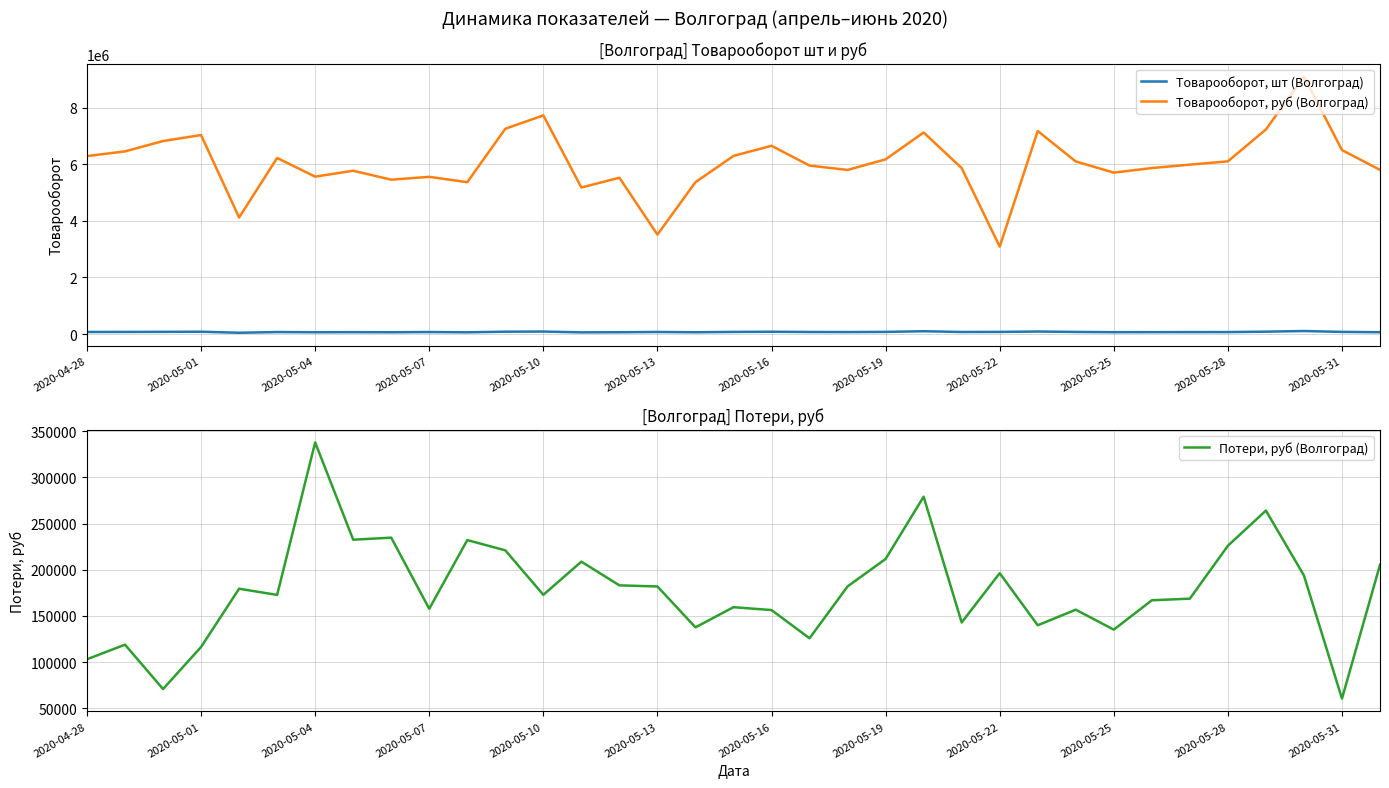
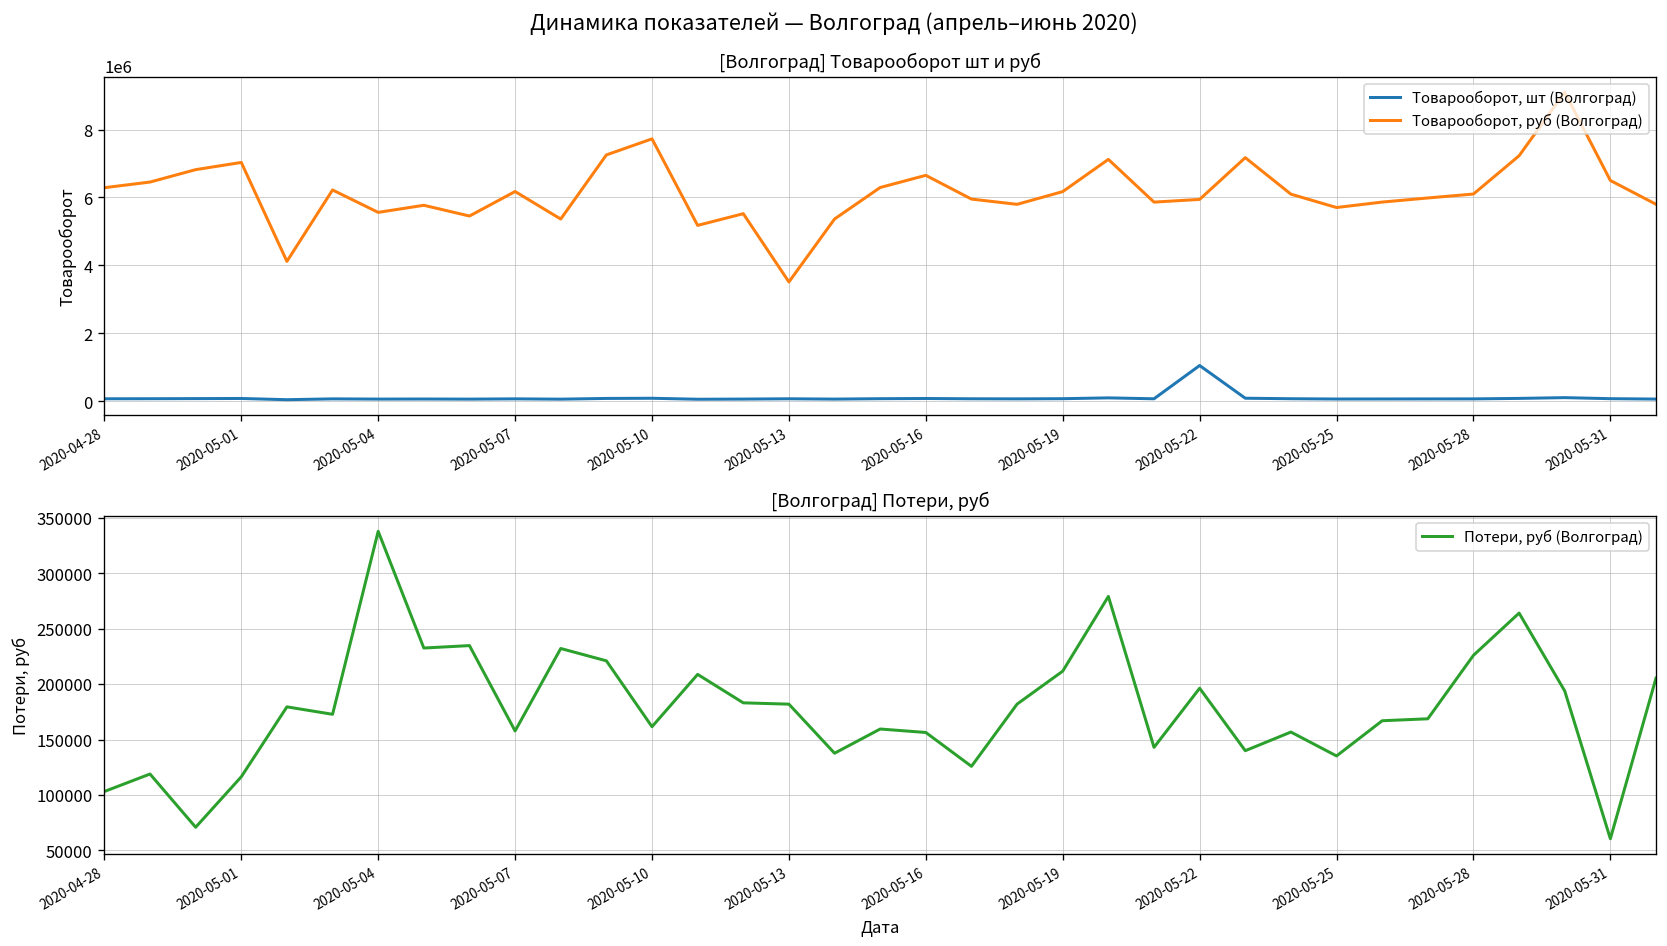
[Волгоград] Товарооборот шт и руб, Товарооборот, руб (Волгоград), 2020-05-07: 5600000 -> 6200000
[Волгоград] Товарооборот шт и руб, Товарооборот, шт (Волгоград), 2020-05-22: 100000 -> 1100000
[Волгоград] Товарооборот шт и руб, Товарооборот, руб (Волгоград), 2020-05-22: 3100000 -> 5900000
[Волгоград] Потери, руб, 2020-05-10: 170000 -> 160000
